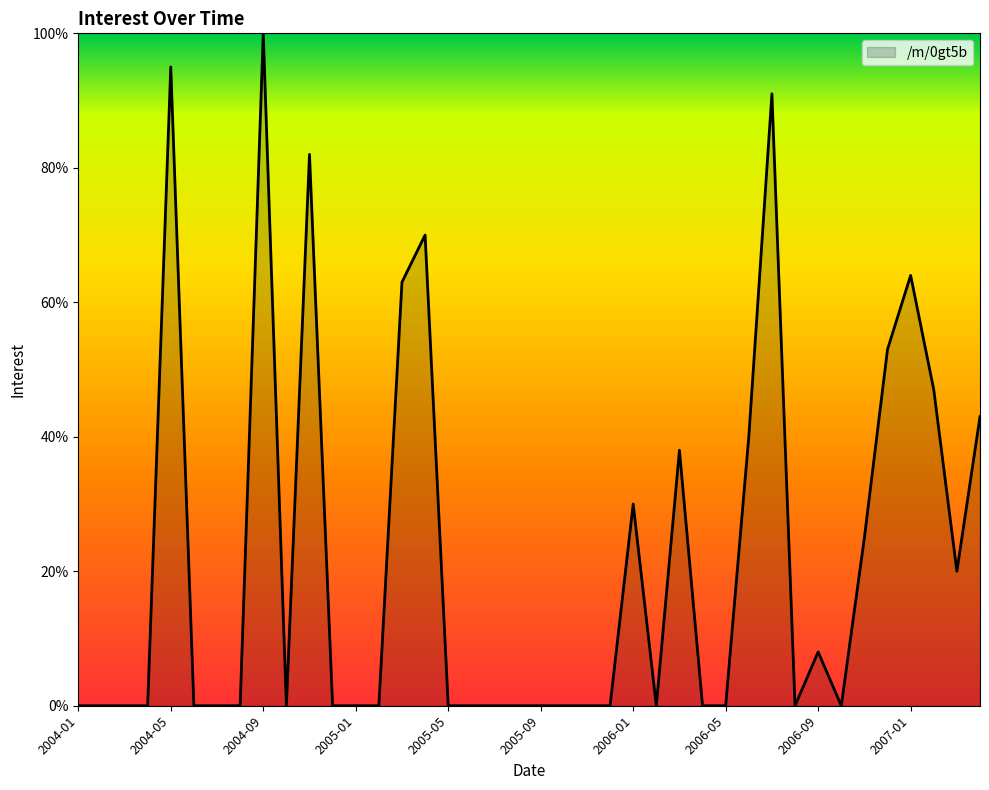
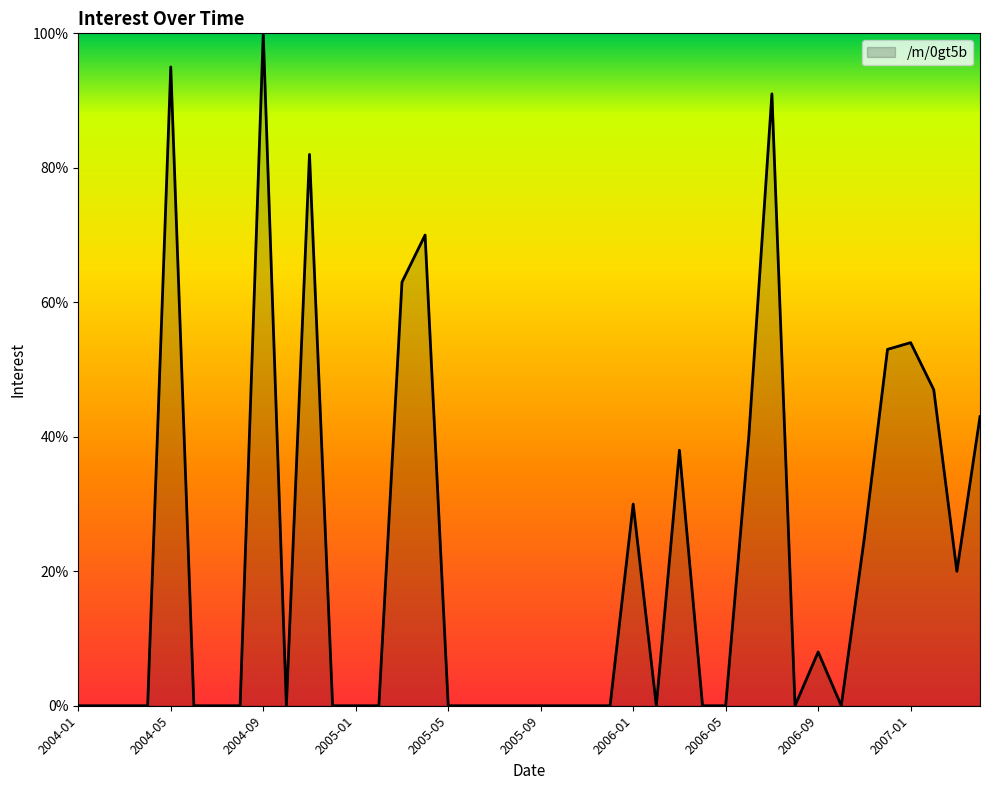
2007-01: 64% -> 54%
